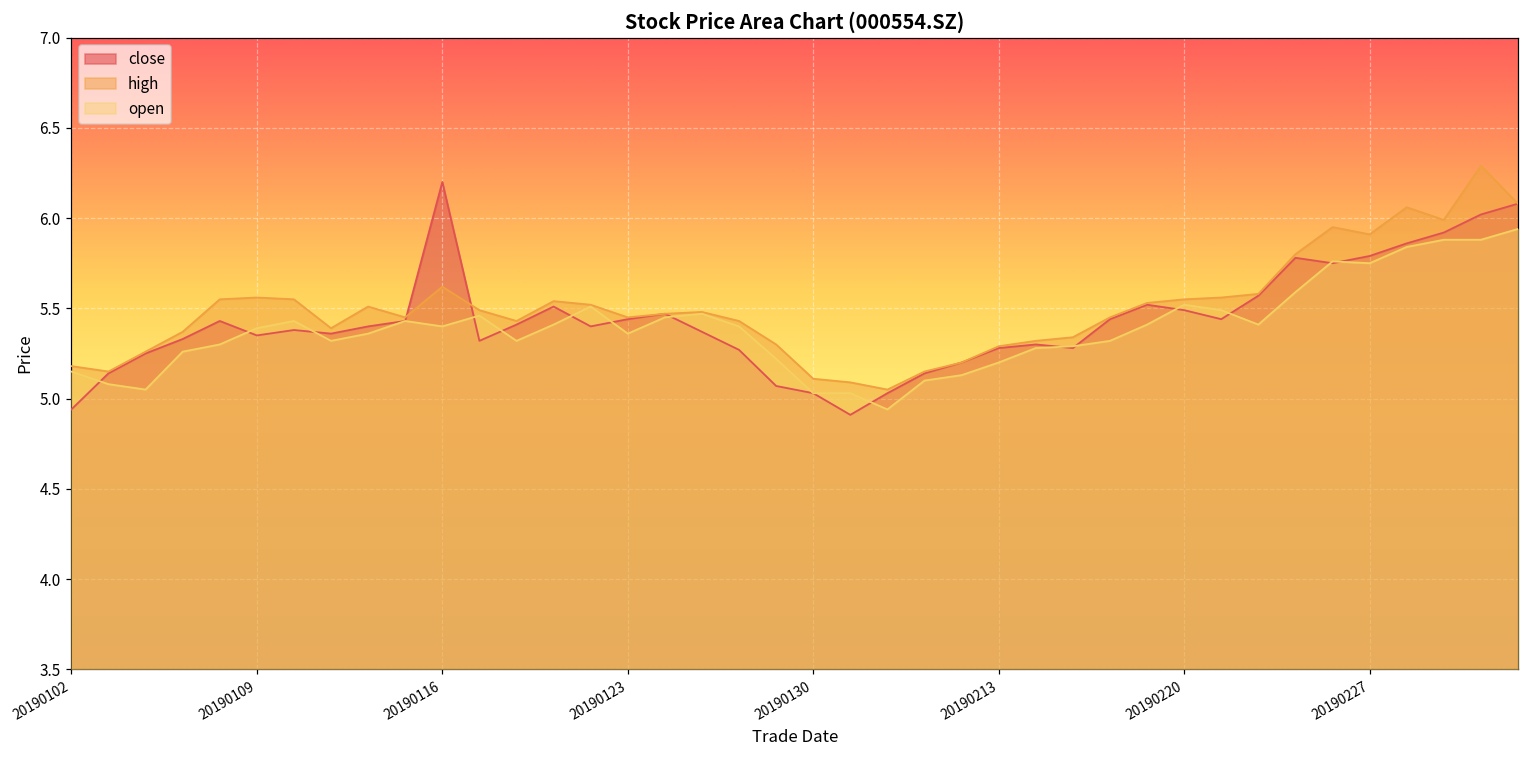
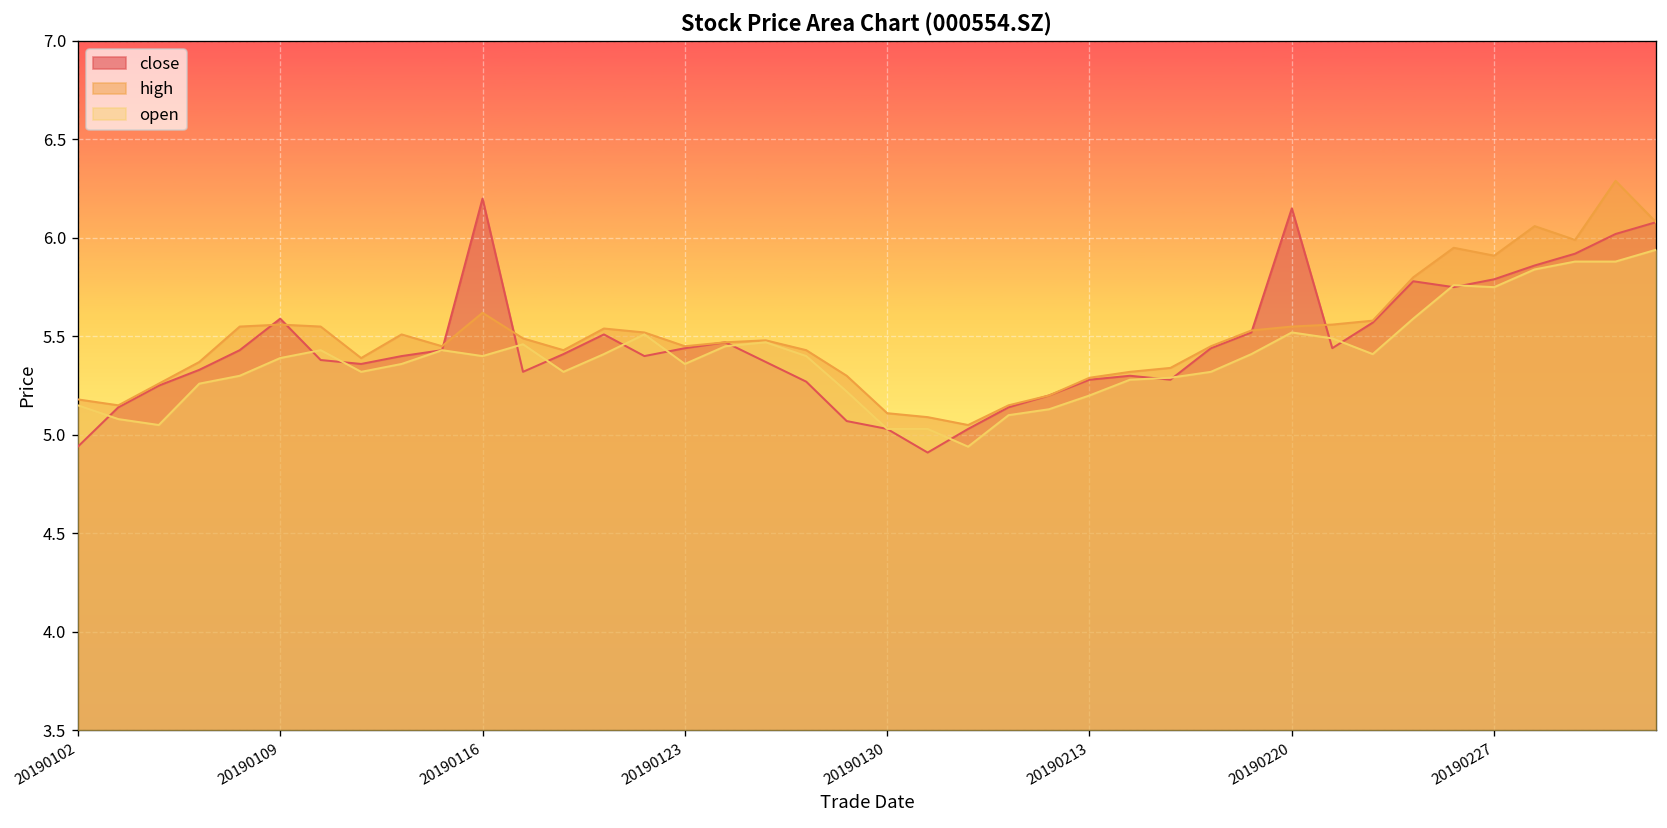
close, 20190109: 5.35 -> 5.59
close, 20190220: 5.49 -> 6.15
